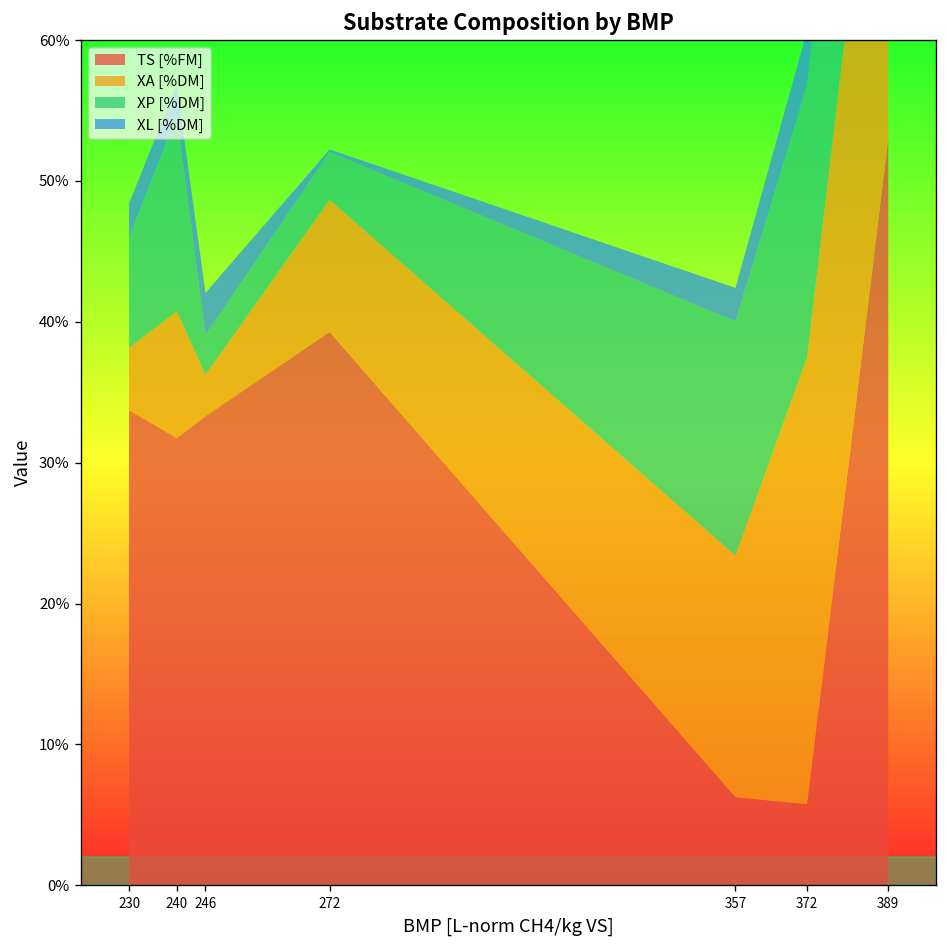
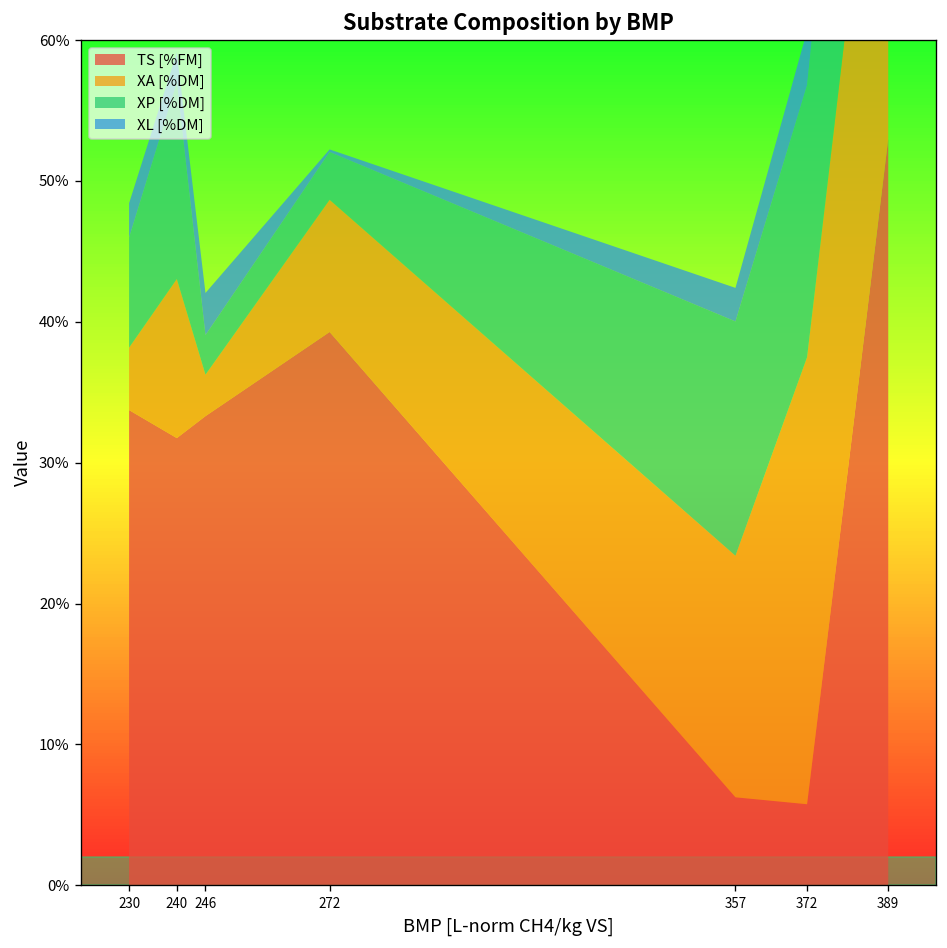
XA [%DM], 240: 9.0% -> 11.3%
